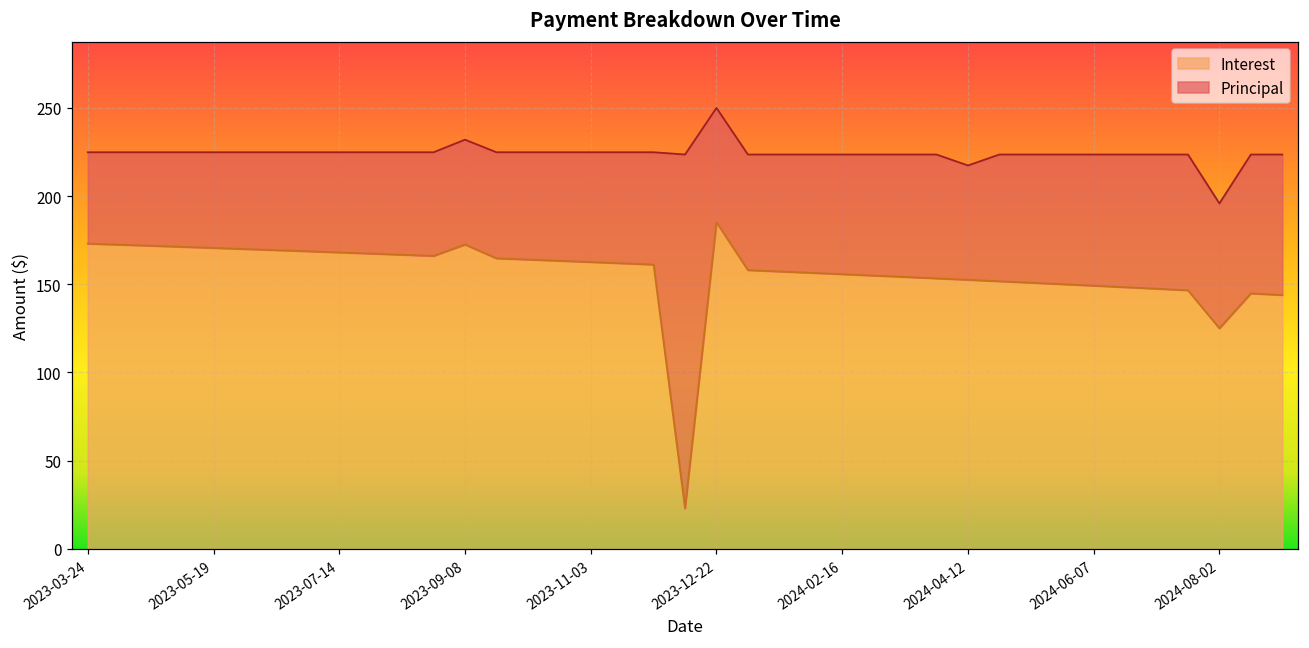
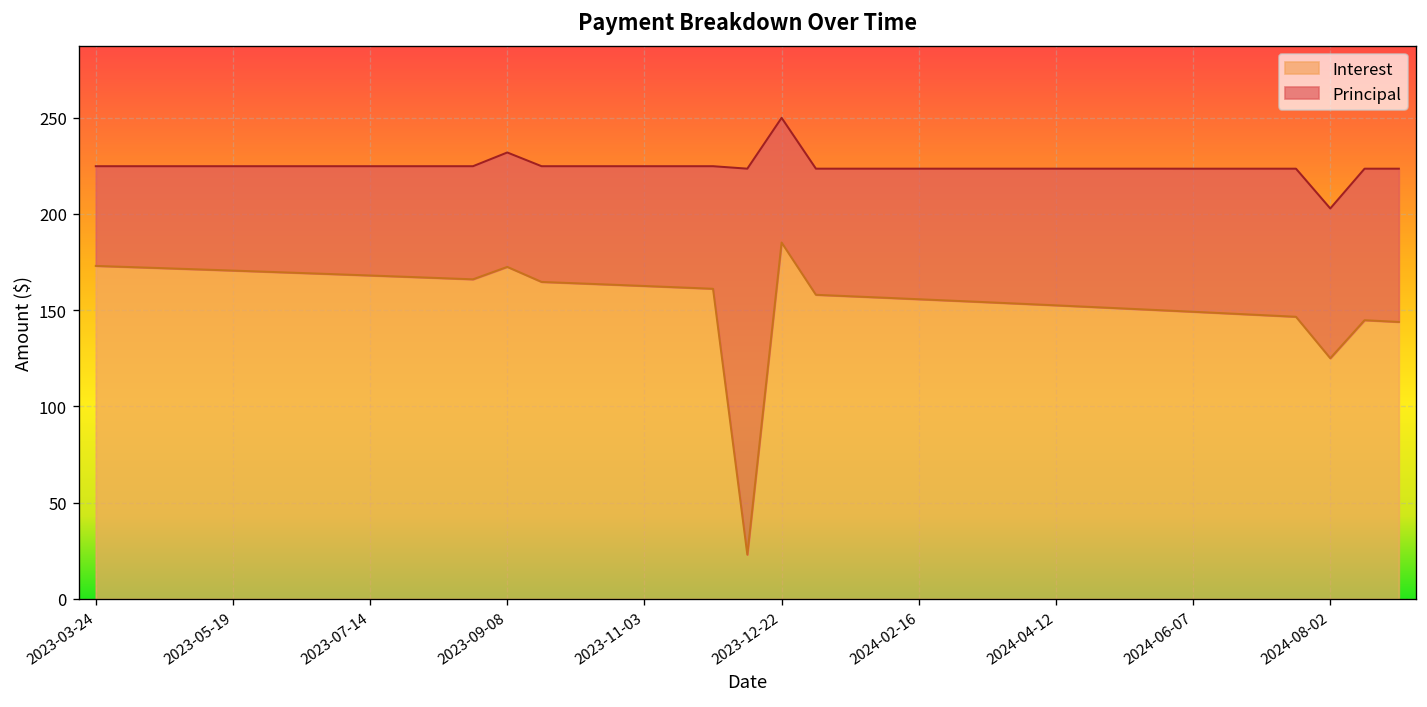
Principal, 2024-04-12: 65 -> 71
Principal, 2024-08-02: 71 -> 78
